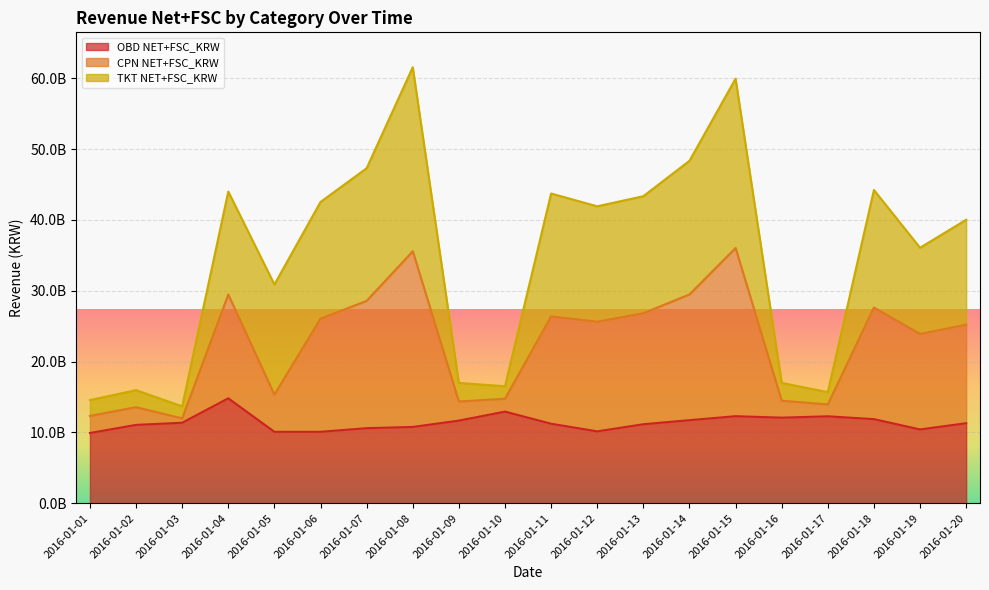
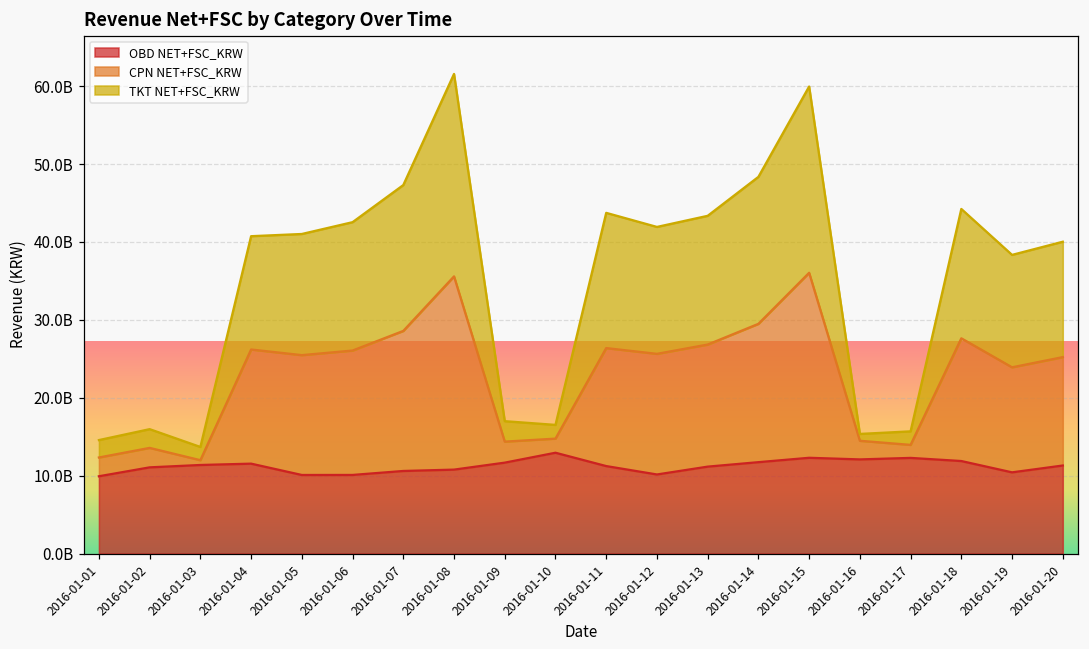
OBD NET+FSC_KRW, 2016-01-04: 15000000000 -> 12000000000
CPN NET+FSC_KRW, 2016-01-05: 5000000000 -> 15000000000
TKT NET+FSC_KRW, 2016-01-16: 3000000000 -> 1000000000
TKT NET+FSC_KRW, 2016-01-19: 12000000000 -> 14000000000
